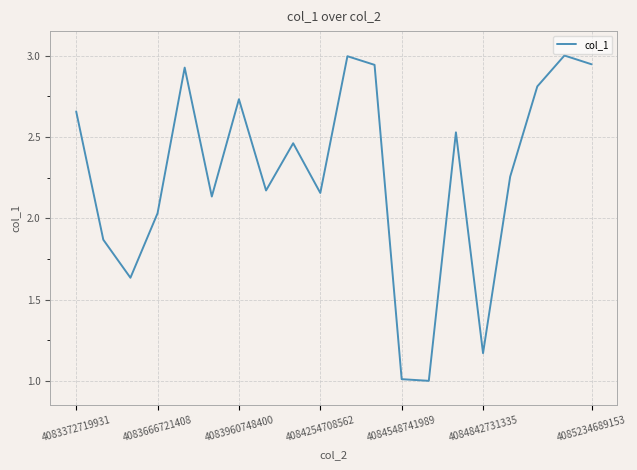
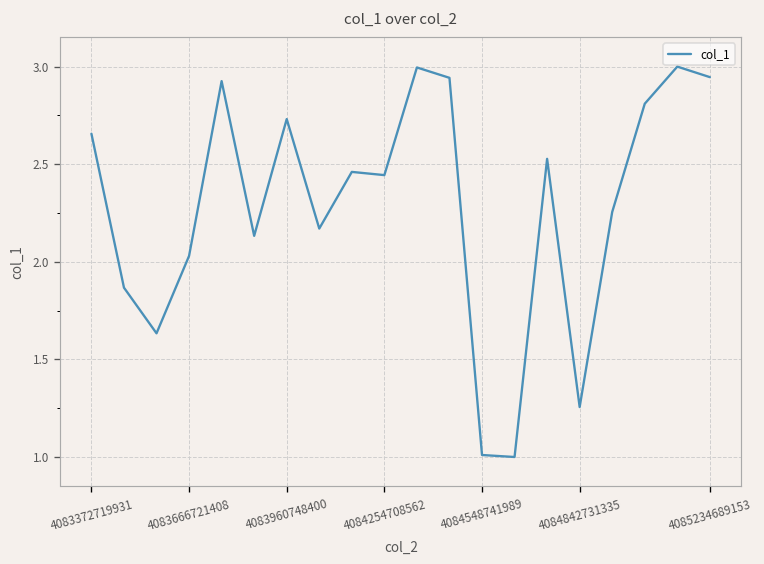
4084254708562: 2.16 -> 2.44
4084842731335: 1.17 -> 1.26
